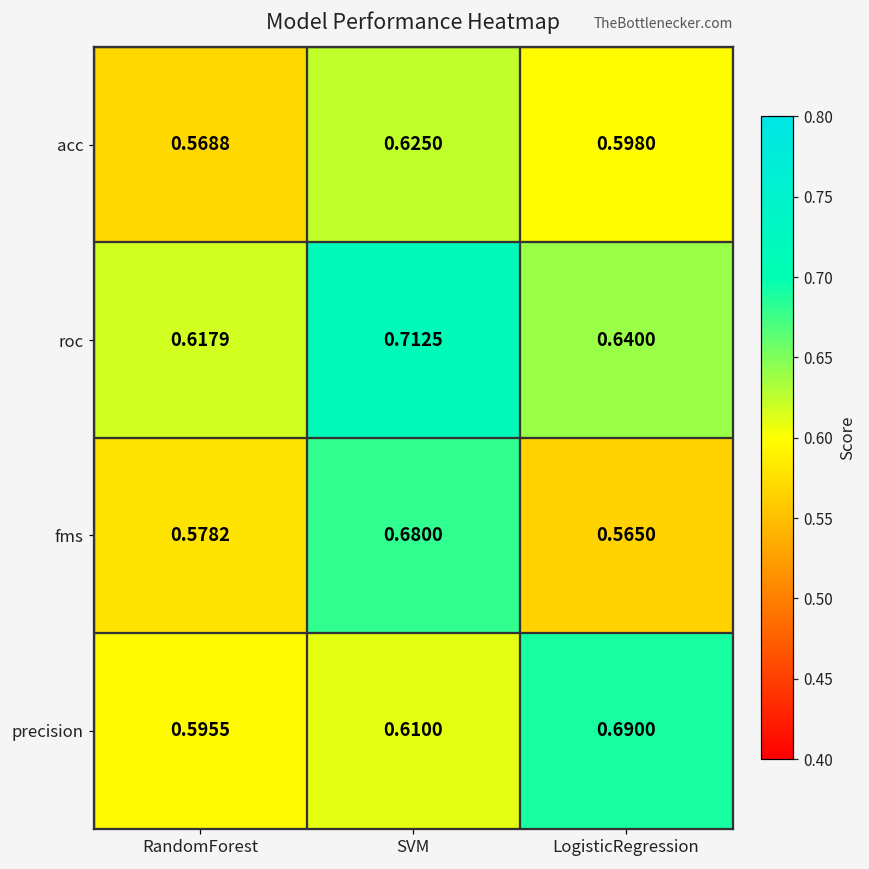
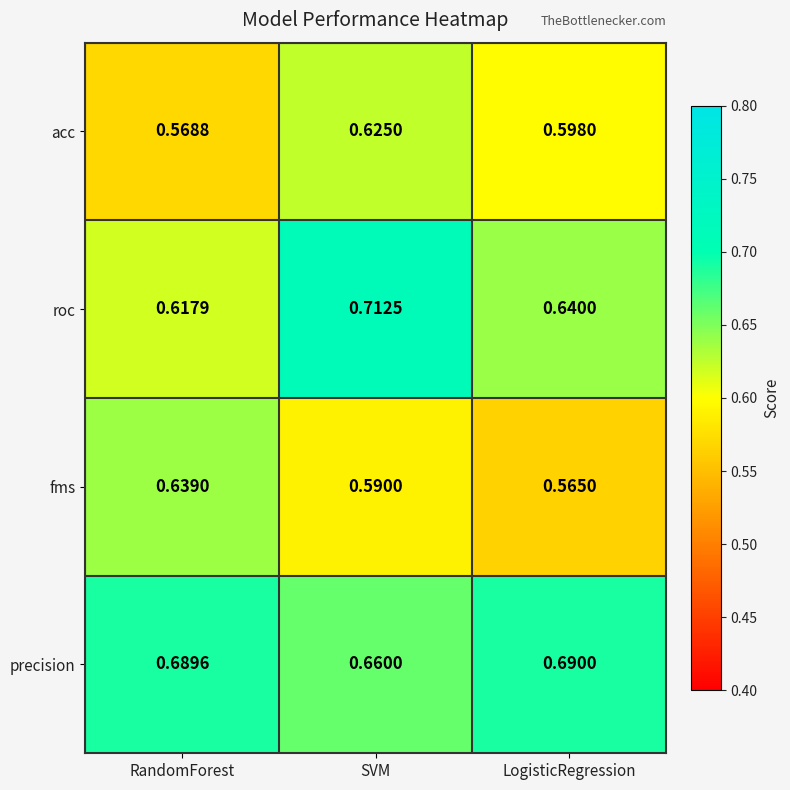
fms, RandomForest: 0.5782 -> 0.6390
fms, SVM: 0.6800 -> 0.5900
precision, RandomForest: 0.5955 -> 0.6896
precision, SVM: 0.6100 -> 0.6600
